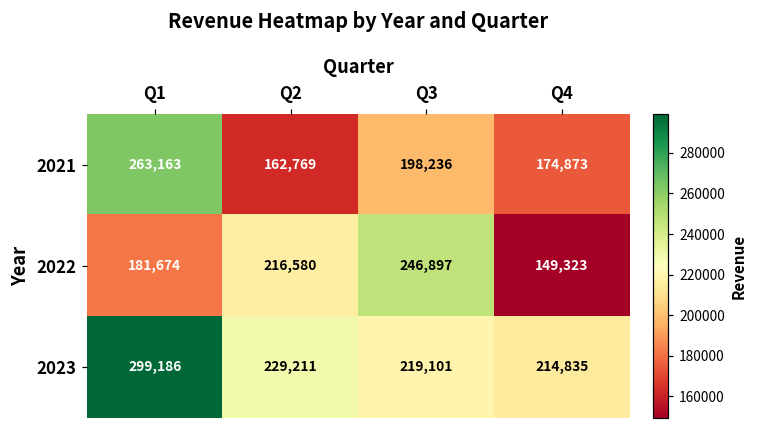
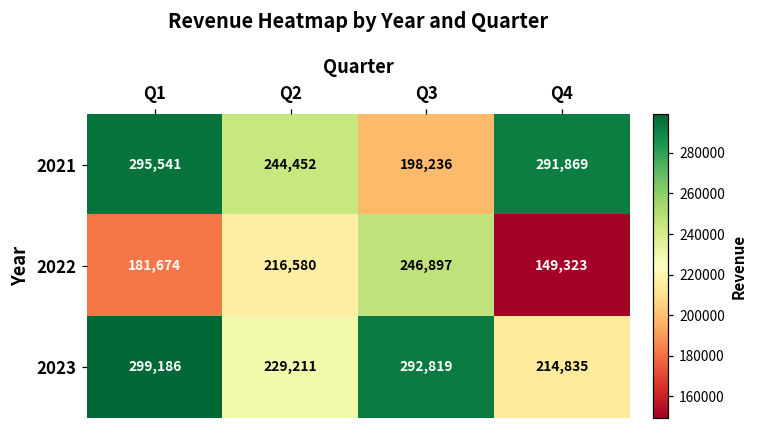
2021, Q1: 263,163 -> 295,541
2021, Q2: 162,769 -> 244,452
2021, Q4: 174,873 -> 291,869
2023, Q3: 219,101 -> 292,819
